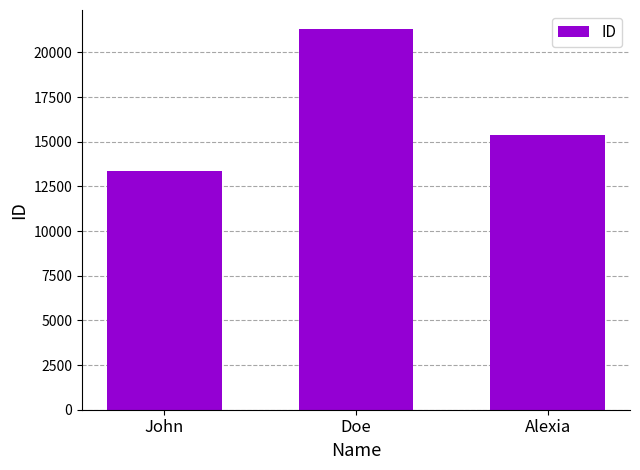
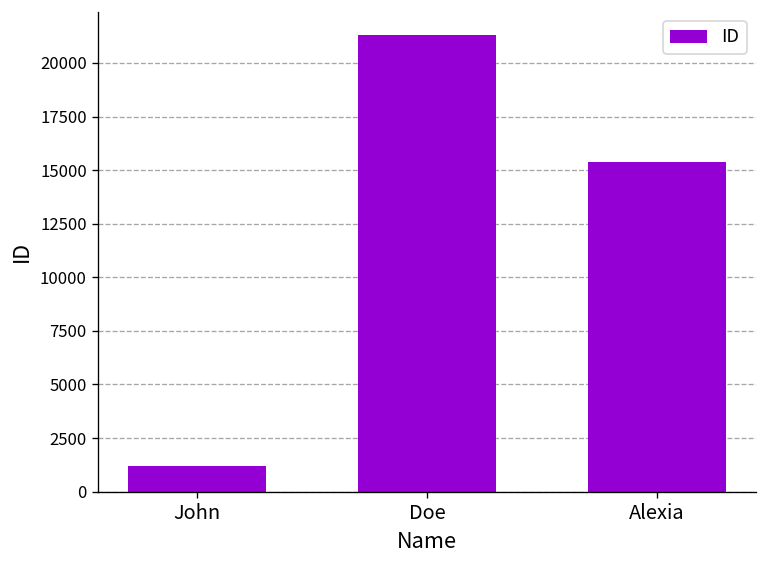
John: 13300 -> 1200
